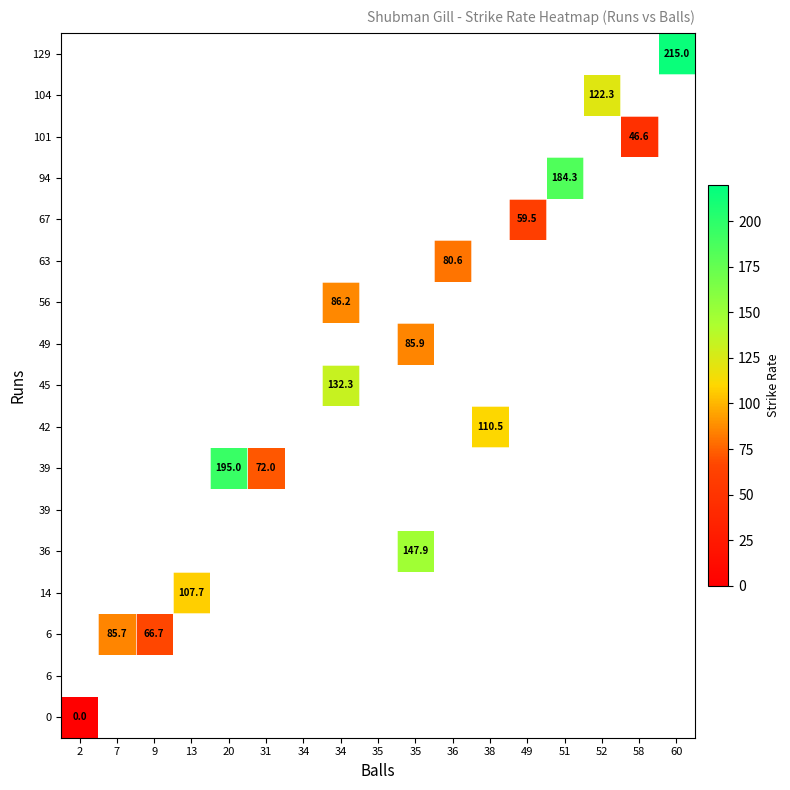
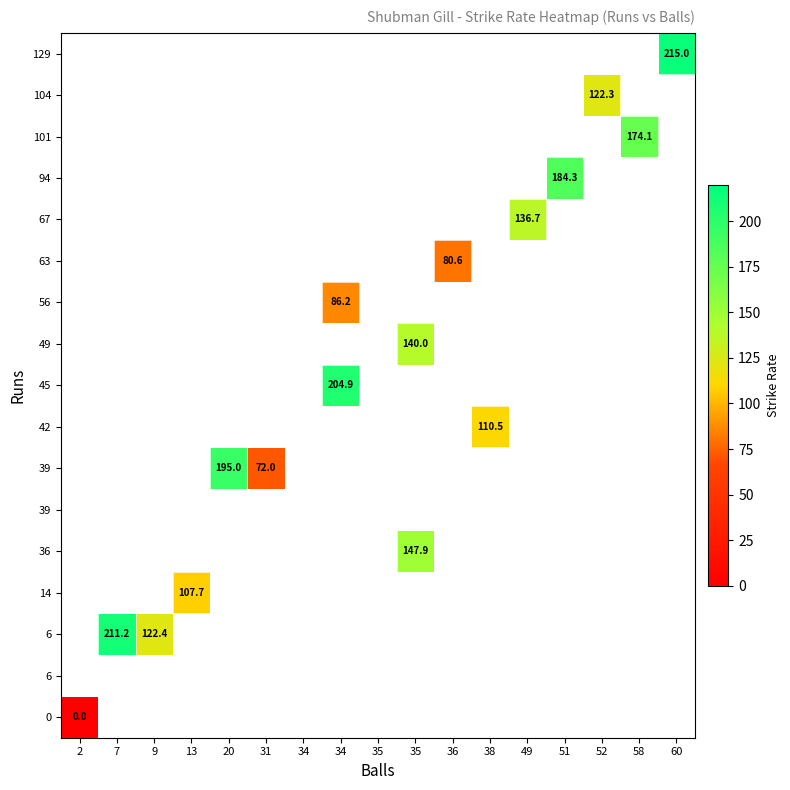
101, 58: 46.6 -> 174.1
67, 49: 59.5 -> 136.7
49, 35: 85.9 -> 140.0
45, 34: 132.3 -> 204.9
6, 7: 85.7 -> 211.2
6, 9: 66.7 -> 122.4
